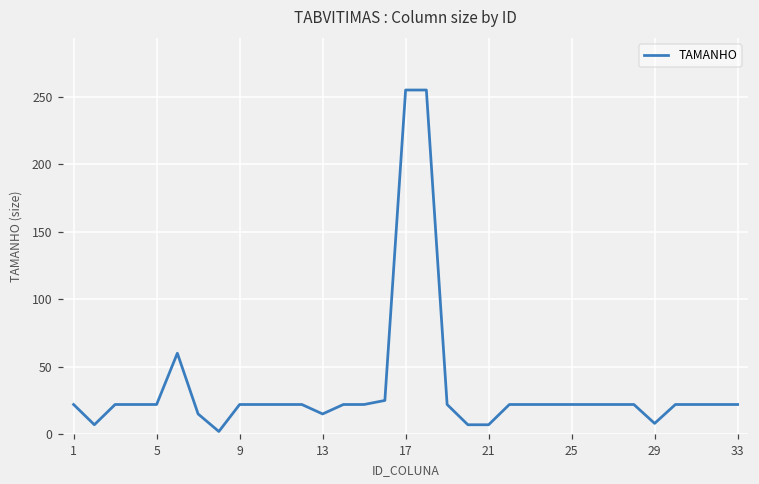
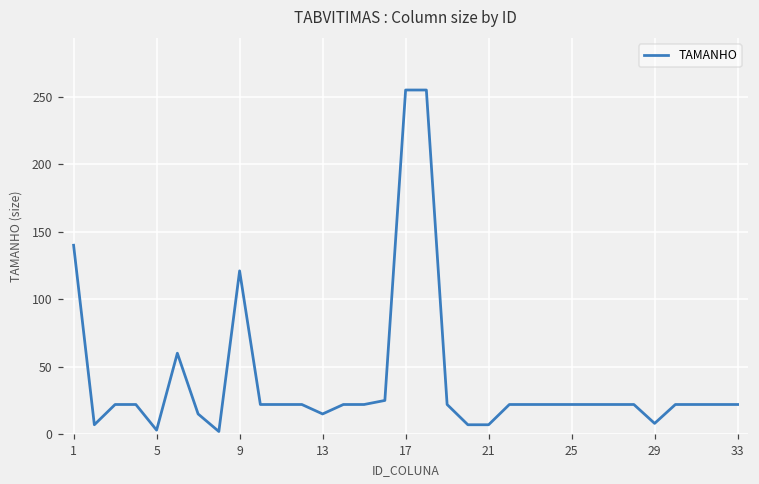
1: 22 -> 140
5: 22 -> 3
9: 22 -> 121
